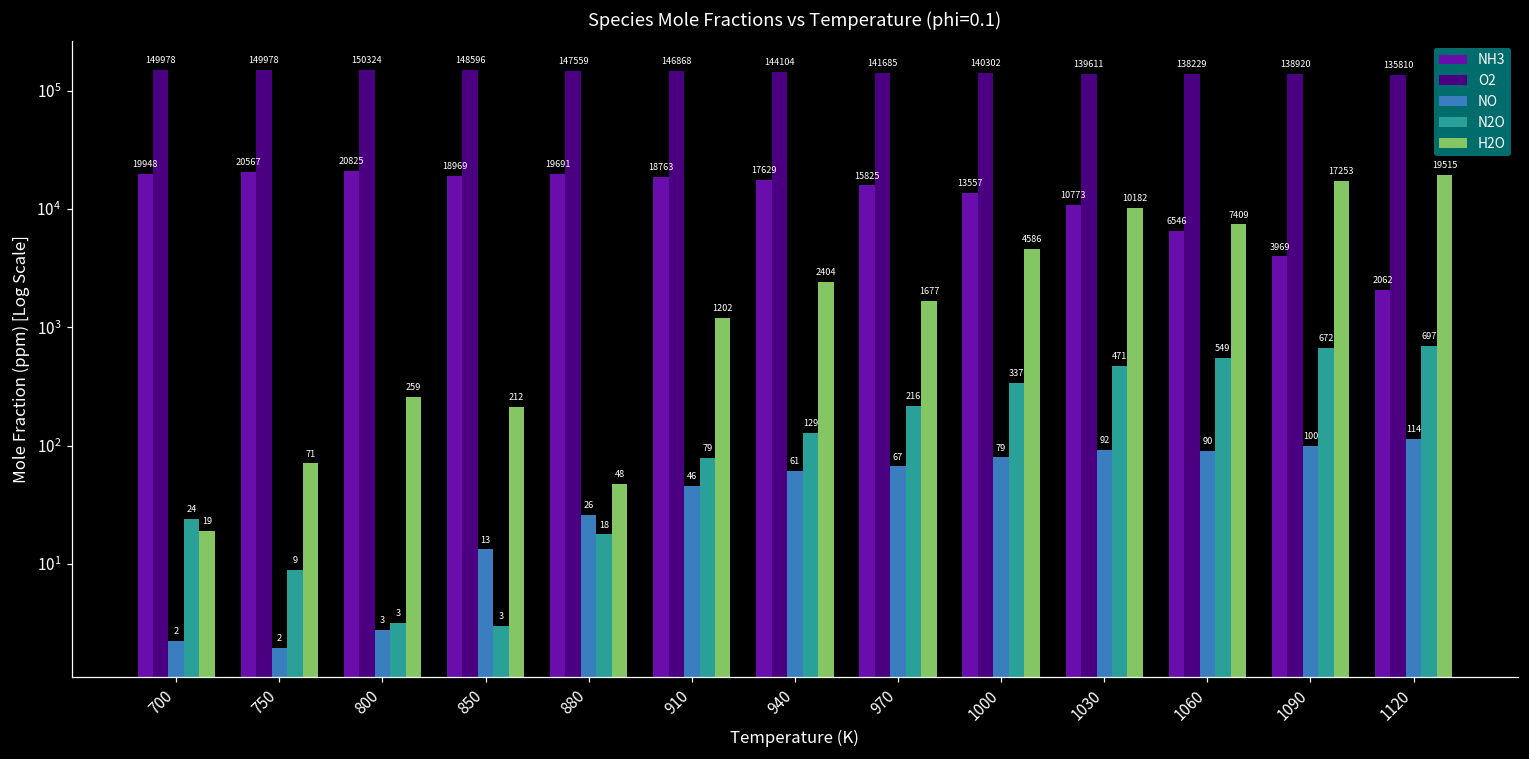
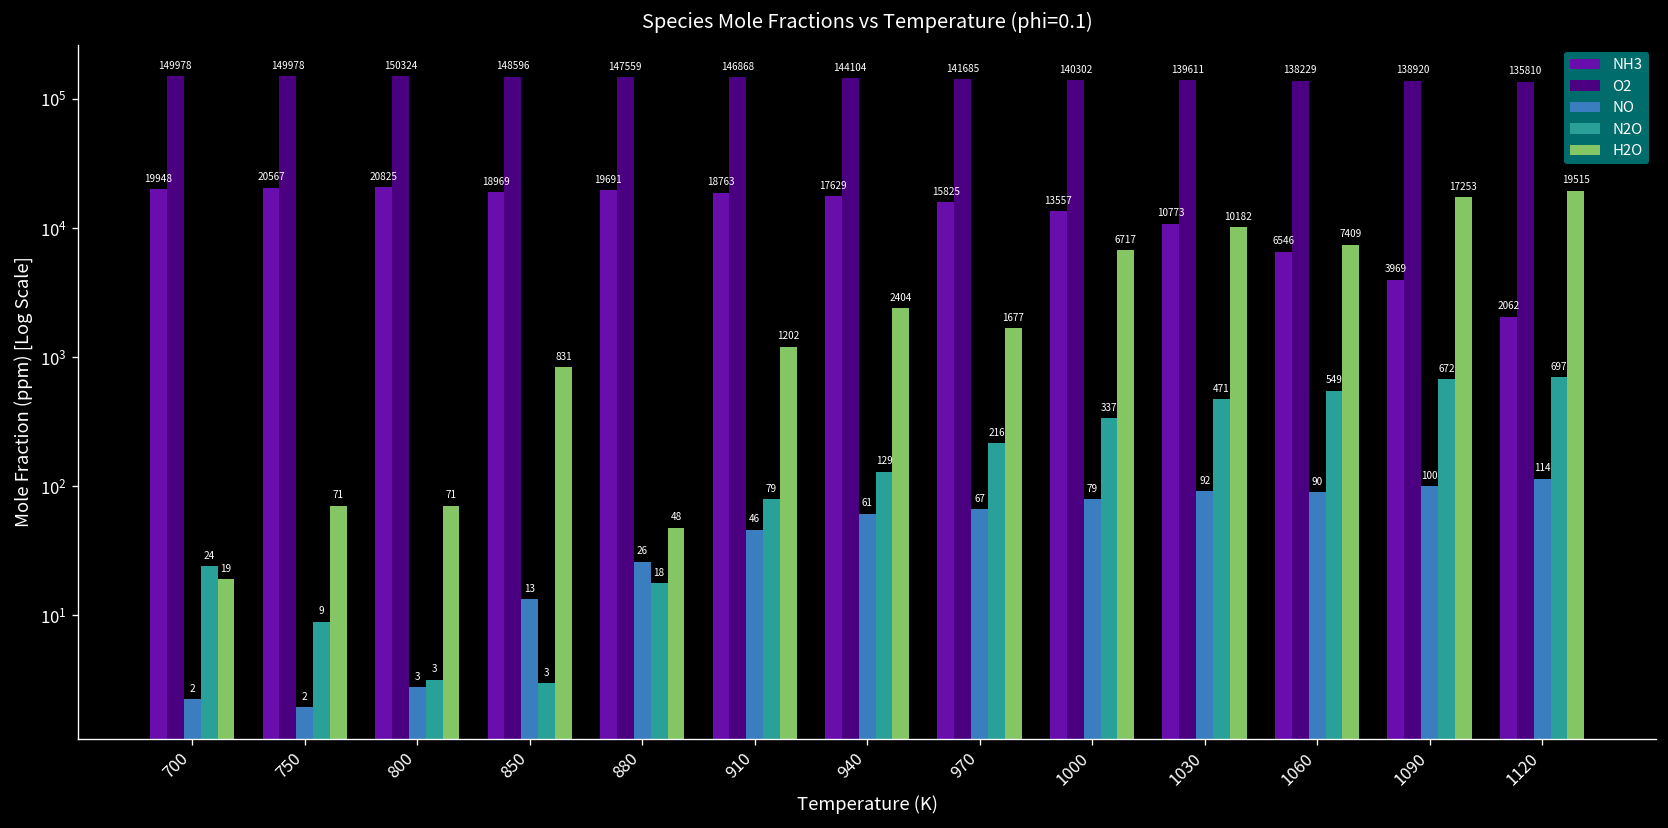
H2O, 800: 259 -> 71
H2O, 850: 212 -> 831
H2O, 1000: 4586 -> 6717
